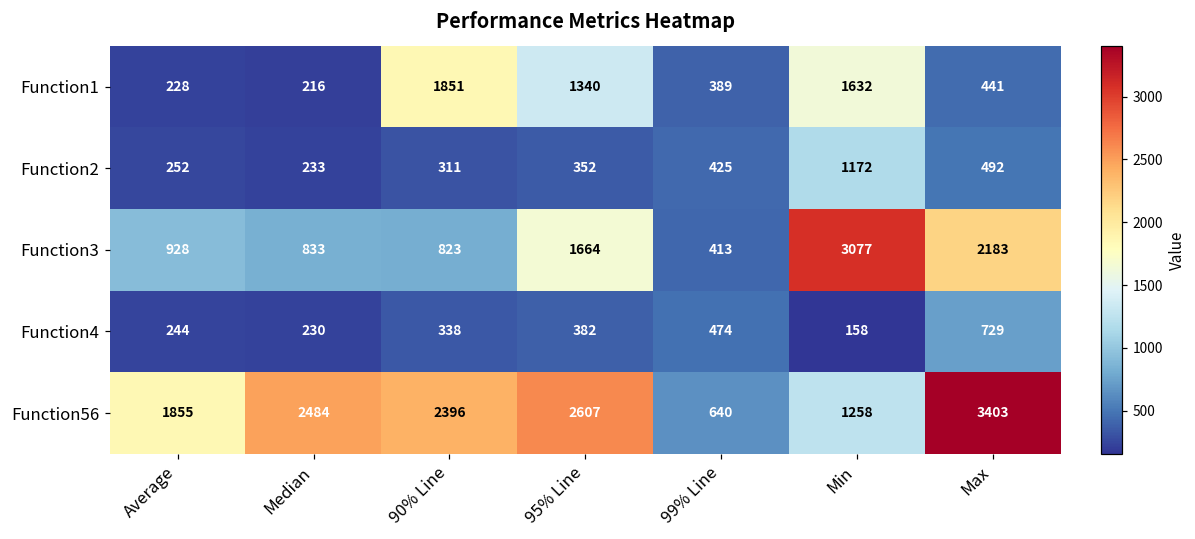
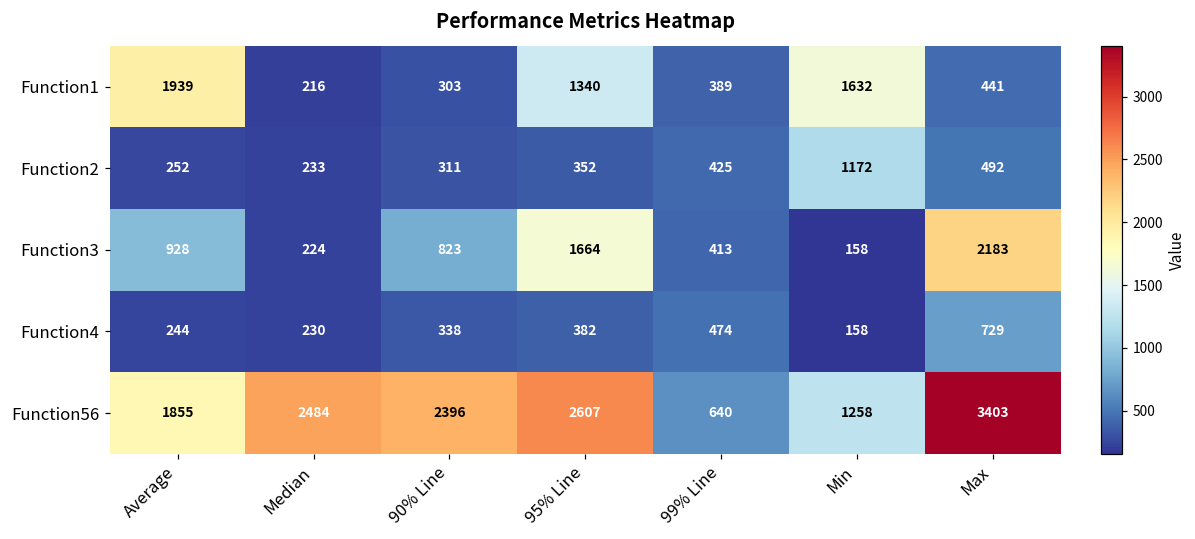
Function1, Average: 228 -> 1939
Function1, 90% Line: 1851 -> 303
Function3, Median: 833 -> 224
Function3, Min: 3077 -> 158
